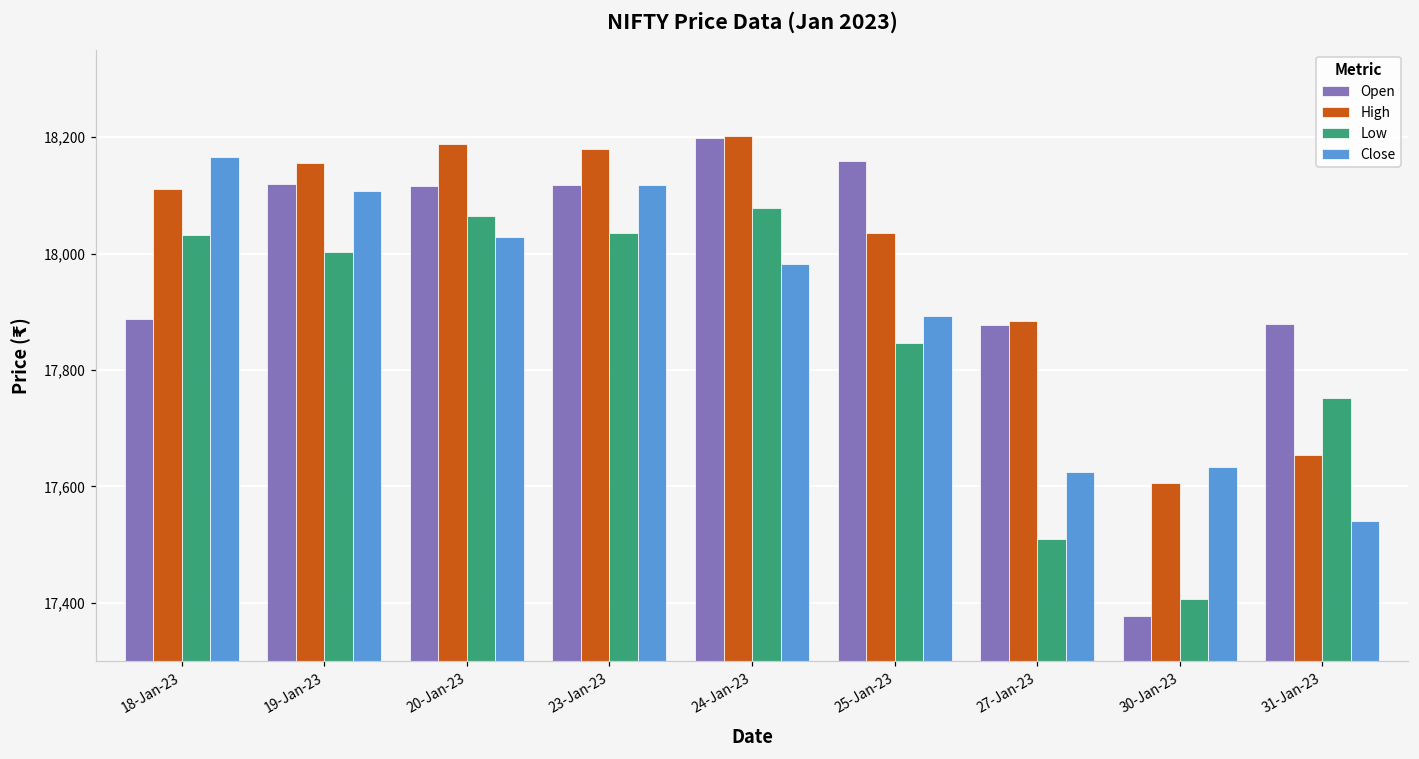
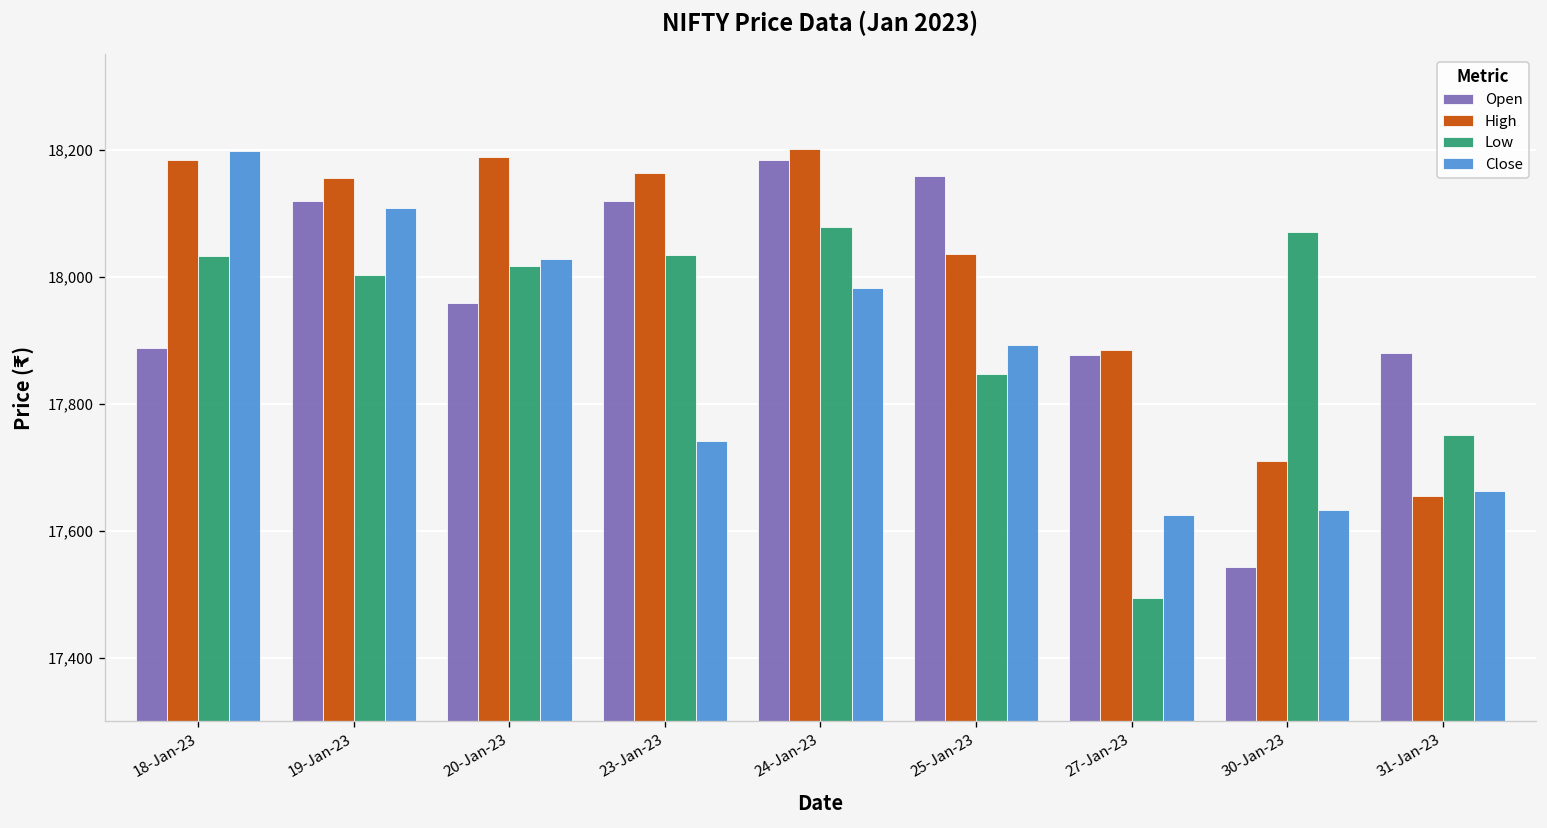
High, 18-Jan-23: 18,110 -> 18,180
Close, 18-Jan-23: 18,170 -> 18,200
Open, 20-Jan-23: 18,120 -> 17,960
Low, 20-Jan-23: 18,060 -> 18,020
High, 23-Jan-23: 18,180 -> 18,160
Close, 23-Jan-23: 18,120 -> 17,740
Open, 24-Jan-23: 18,200 -> 18,180
Low, 27-Jan-23: 17,510 -> 17,490
Open, 30-Jan-23: 17,380 -> 17,540
High, 30-Jan-23: 17,610 -> 17,710
Low, 30-Jan-23: 17,410 -> 18,070
Close, 31-Jan-23: 17,540 -> 17,660
